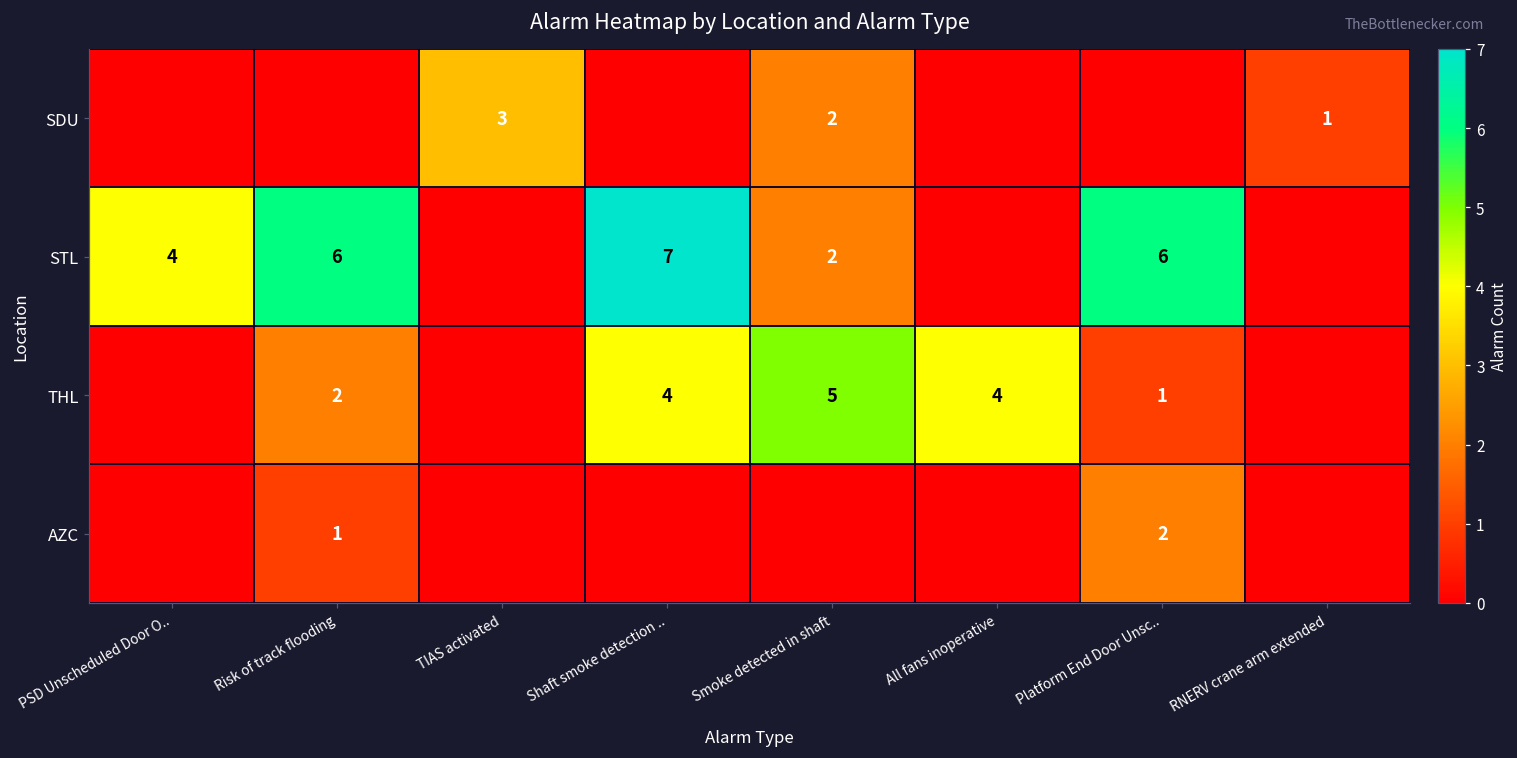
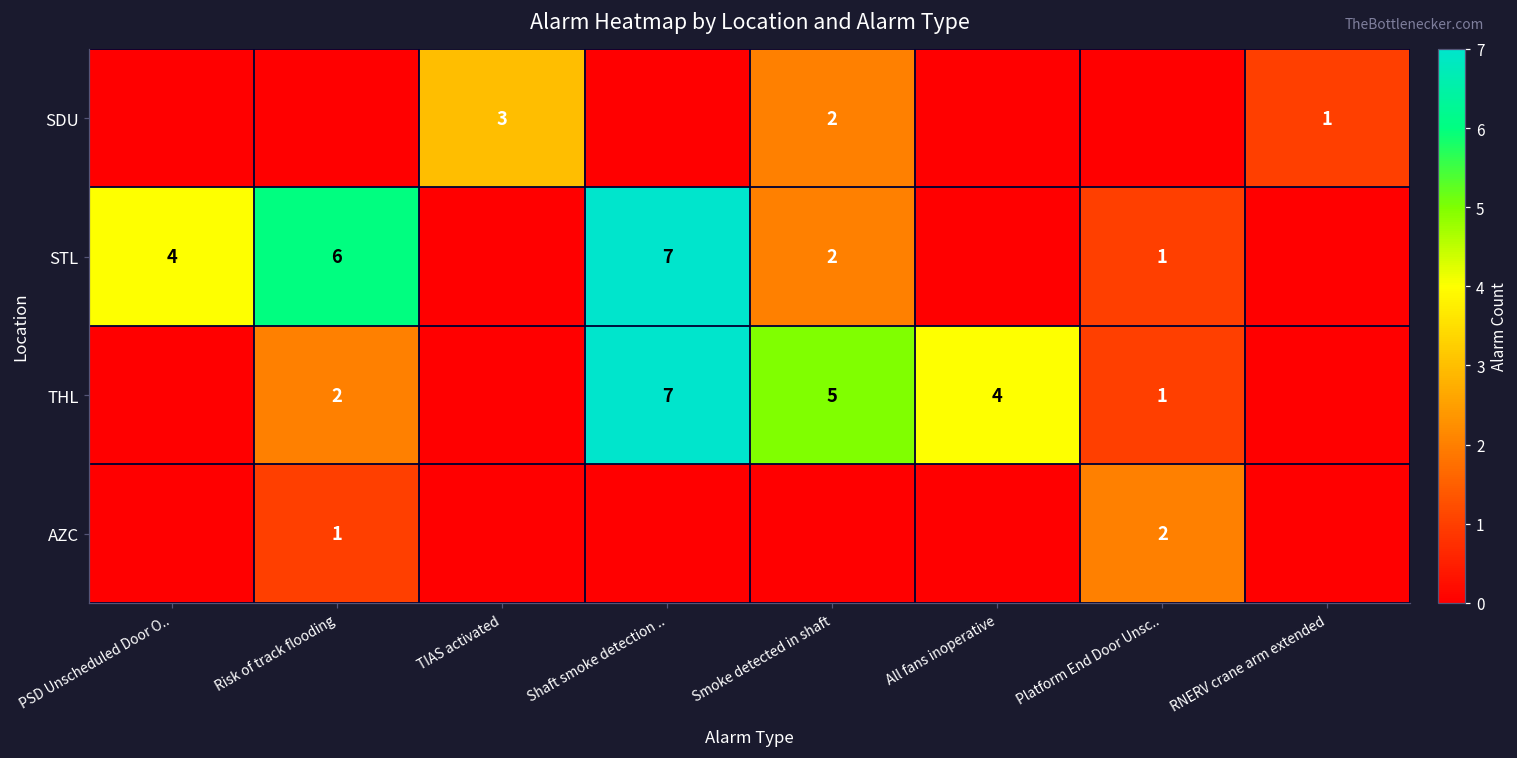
STL, Platform End Door Unsc..: 6 -> 1
THL, Shaft smoke detection ..: 4 -> 7
